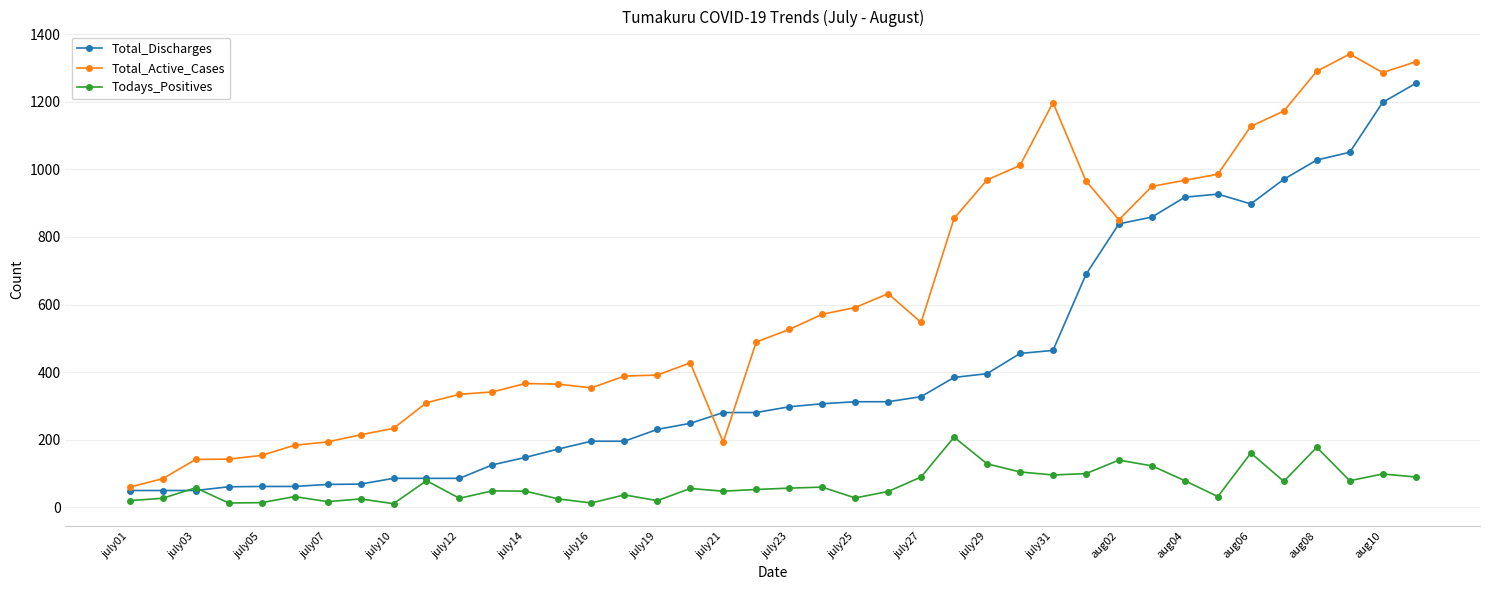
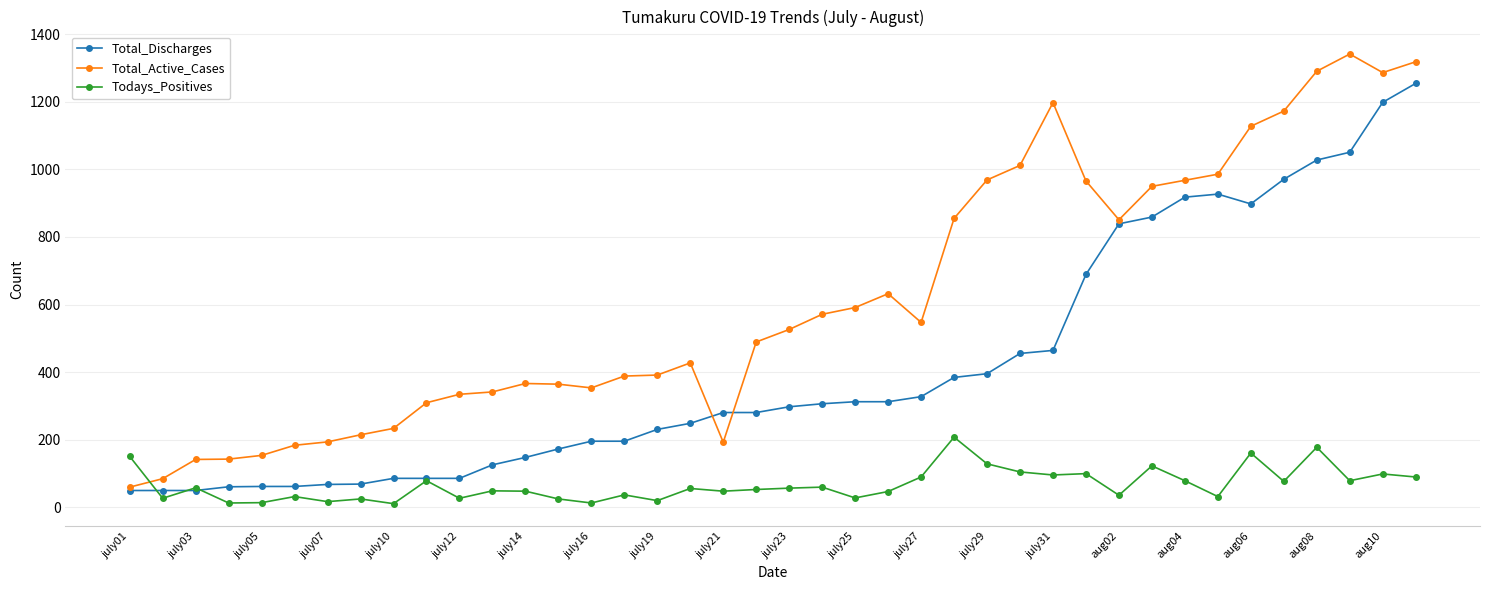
Todays_Positives, july01: 20 -> 150
Todays_Positives, aug02: 140 -> 40
